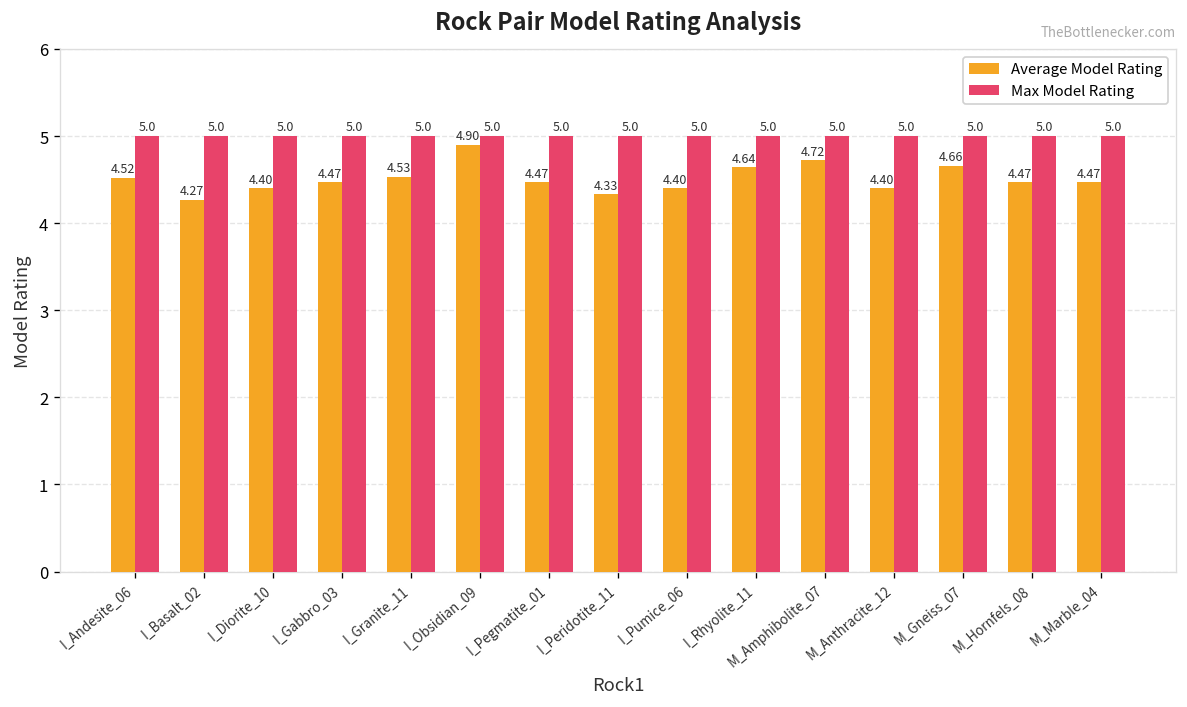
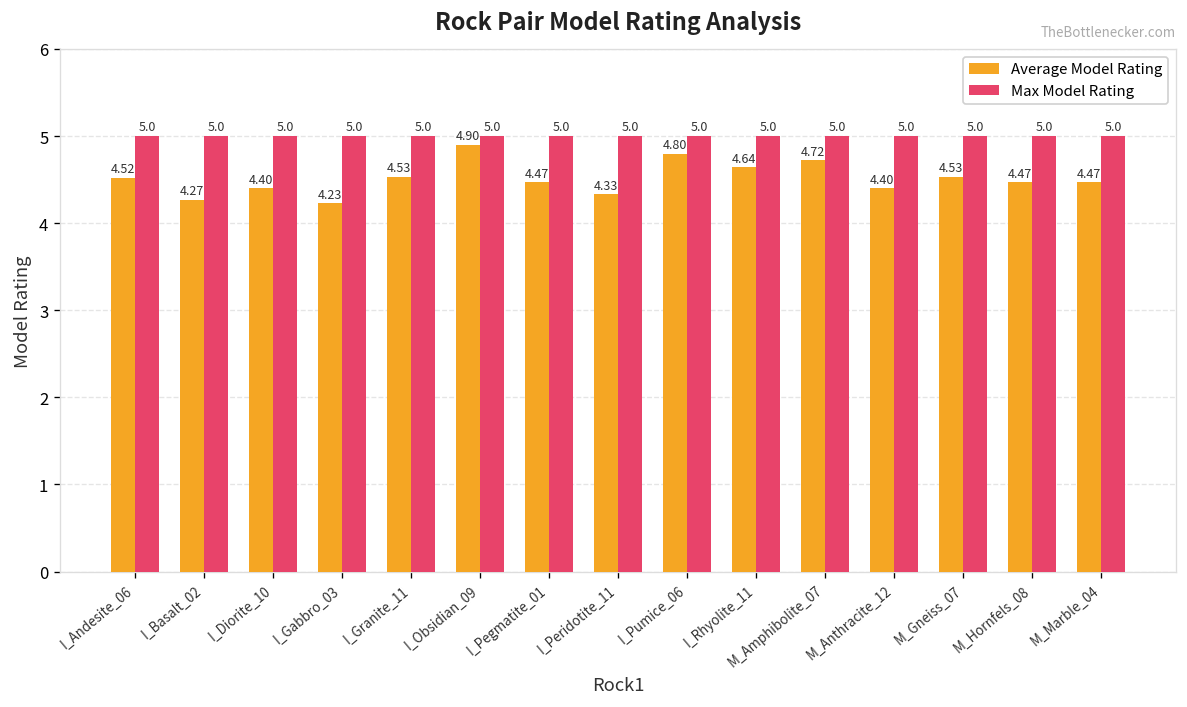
Average Model Rating, I_Gabbro_03: 4.47 -> 4.23
Average Model Rating, I_Pumice_06: 4.40 -> 4.80
Average Model Rating, M_Gneiss_07: 4.66 -> 4.53
